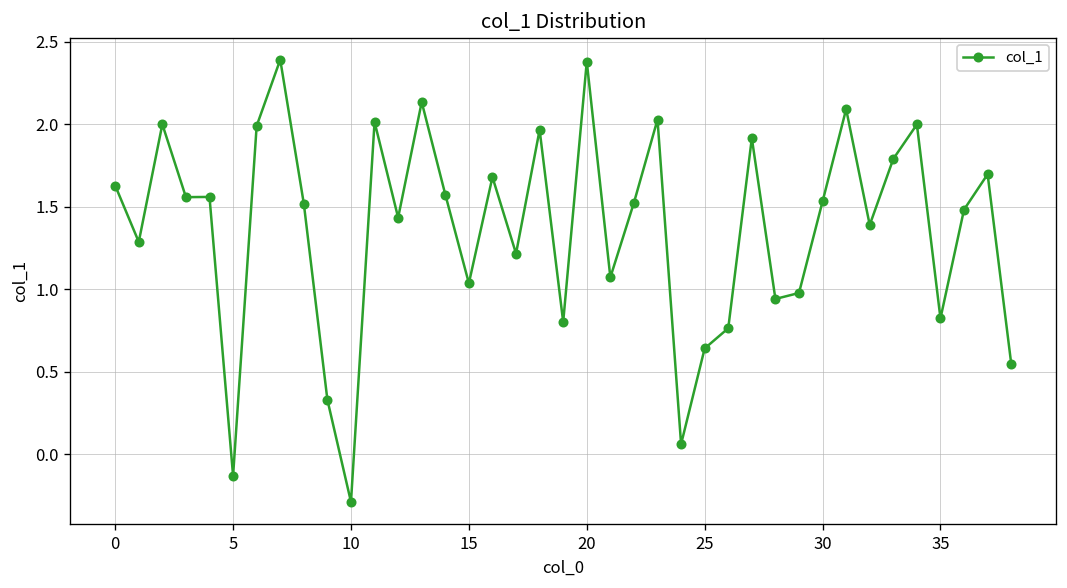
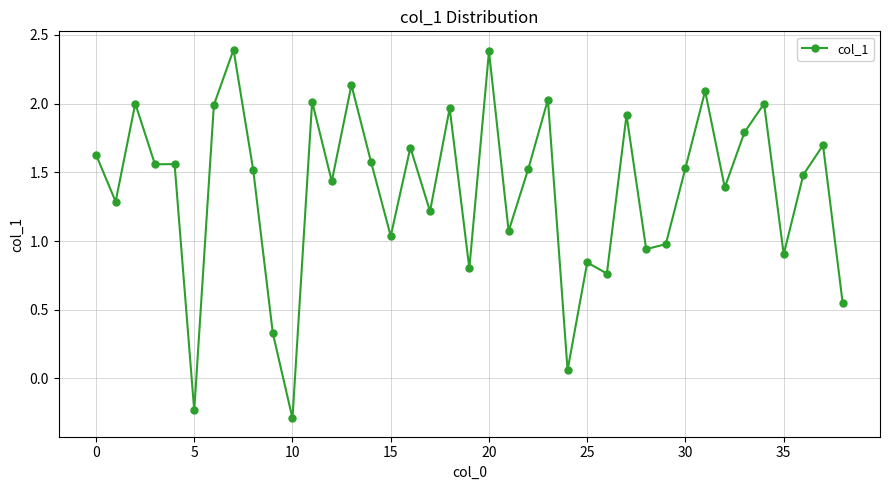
5: -0.13 -> -0.23
25: 0.64 -> 0.84
35: 0.82 -> 0.90
